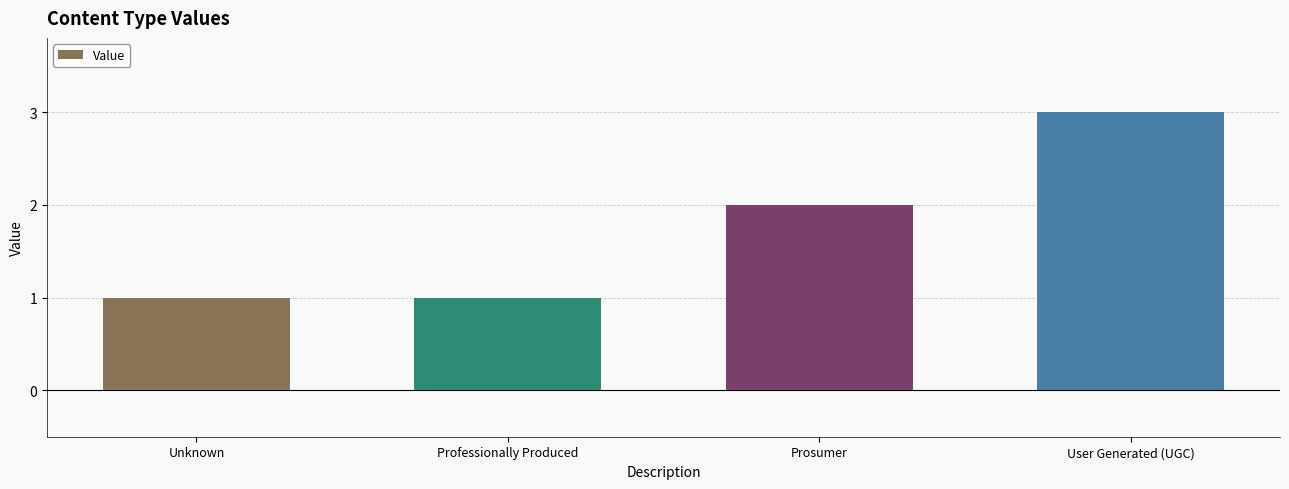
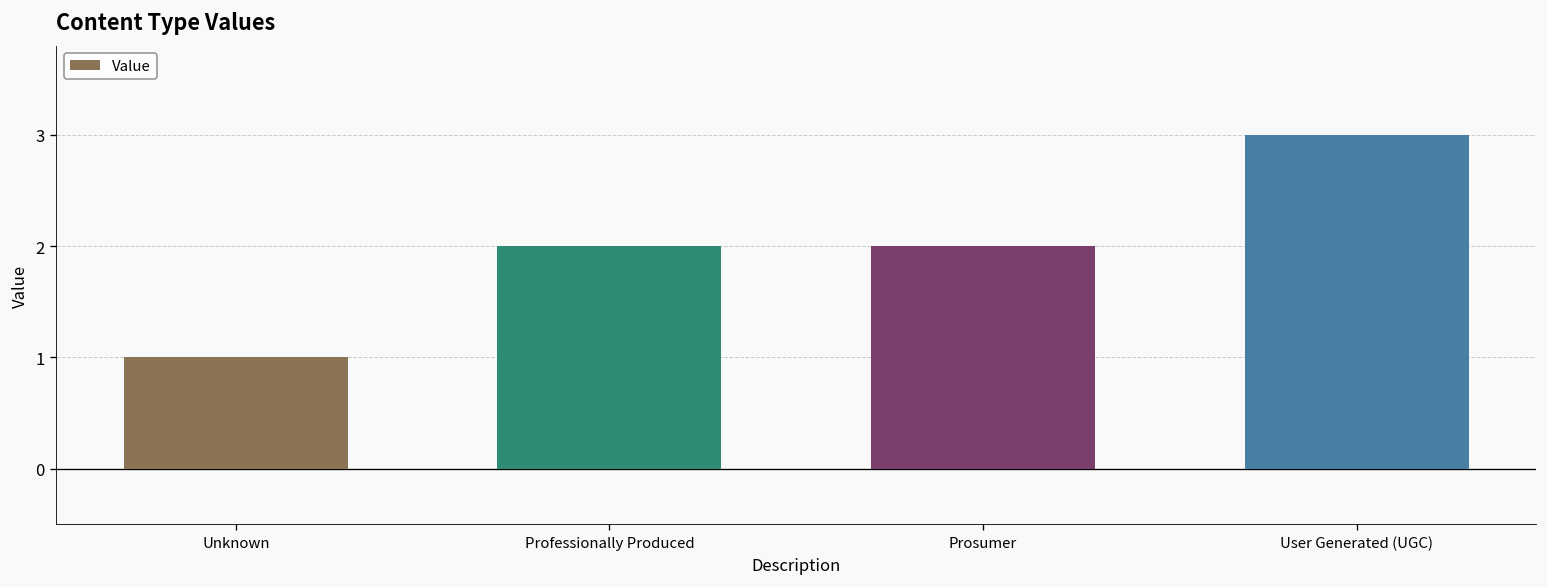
Professionally Produced: 1 -> 2
